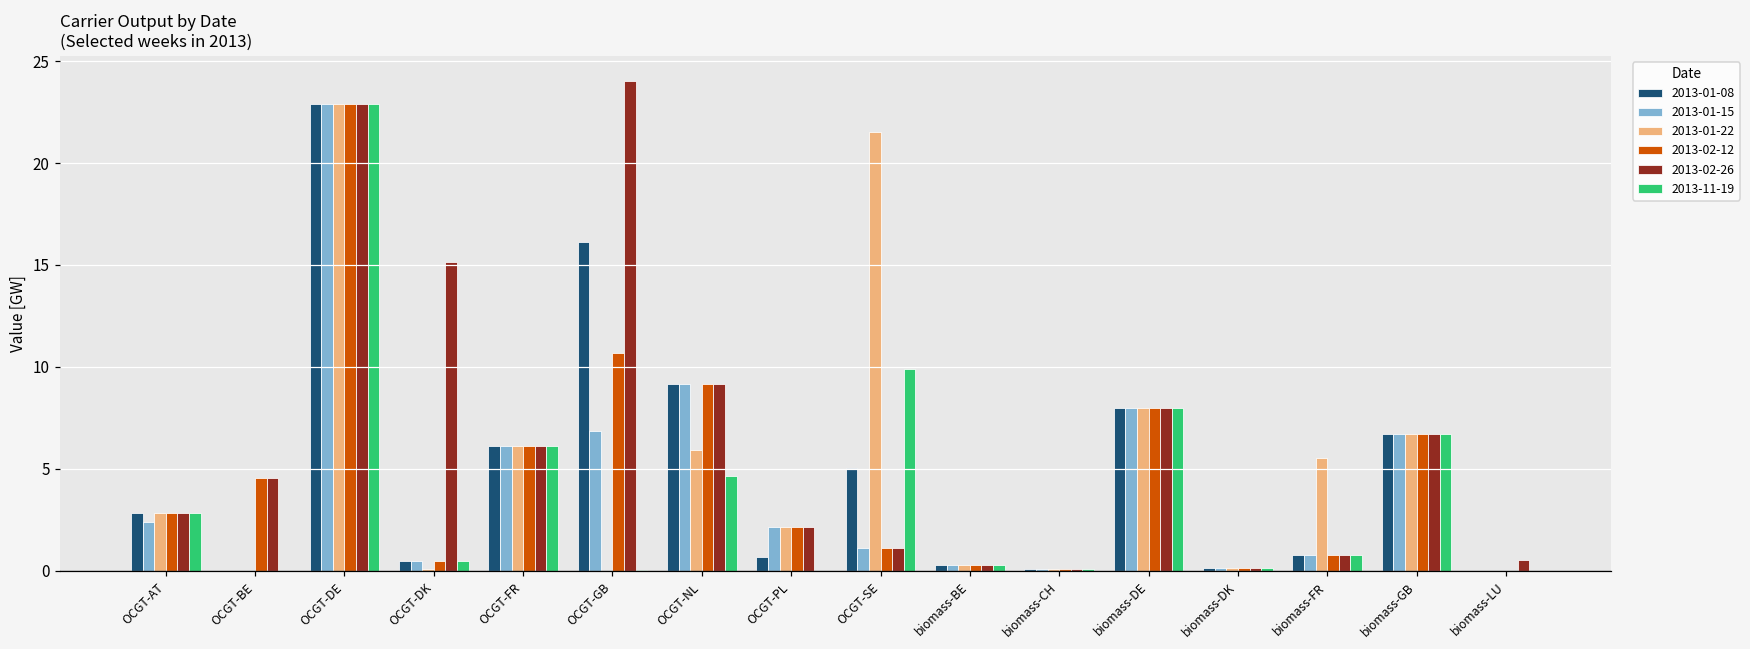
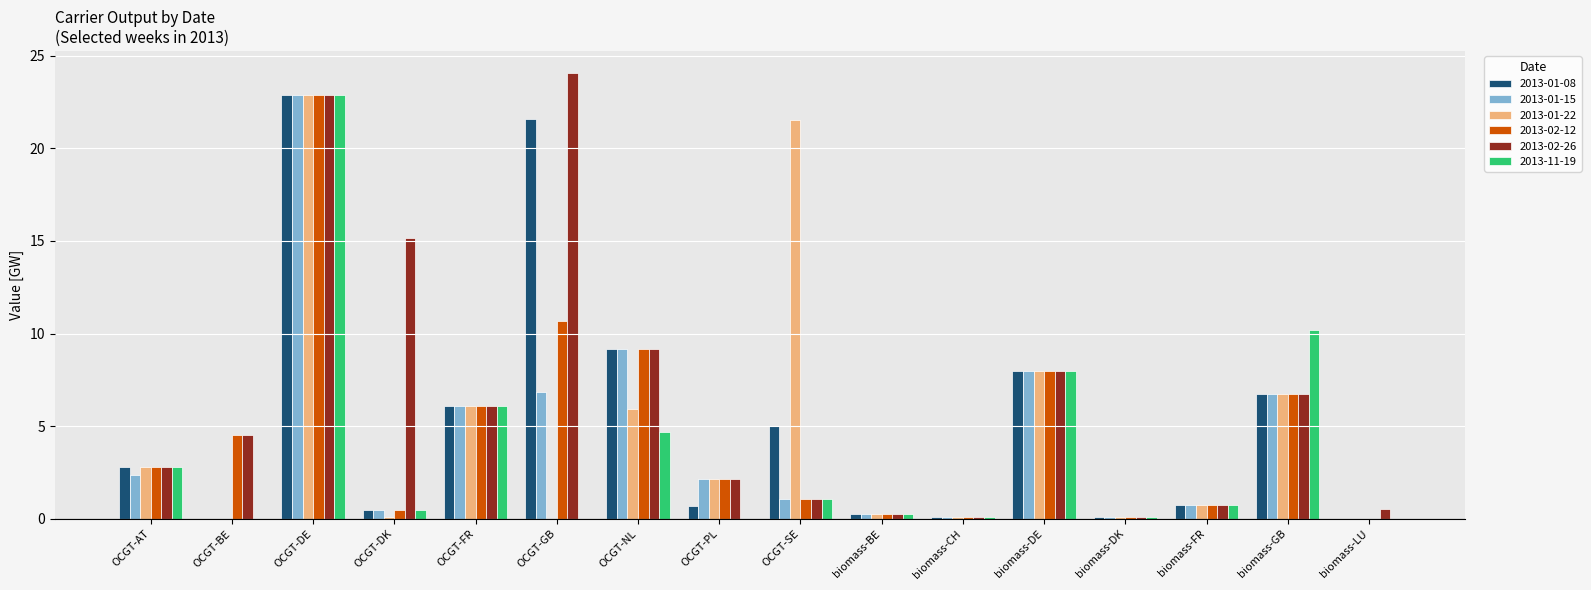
2013-01-08, OCGT-GB: 16.2 -> 21.6
2013-11-19, OCGT-SE: 9.9 -> 1.1
2013-01-22, biomass-FR: 5.5 -> 0.8
2013-11-19, biomass-GB: 6.7 -> 10.2
